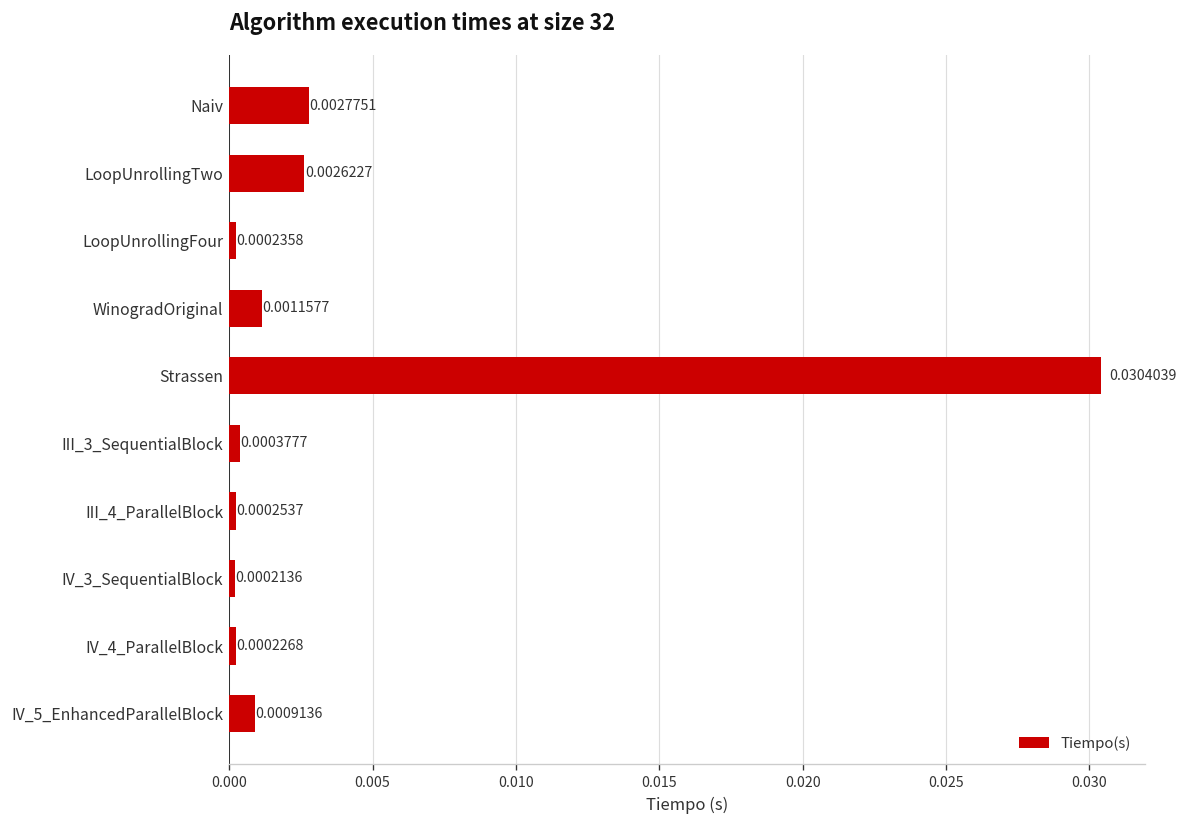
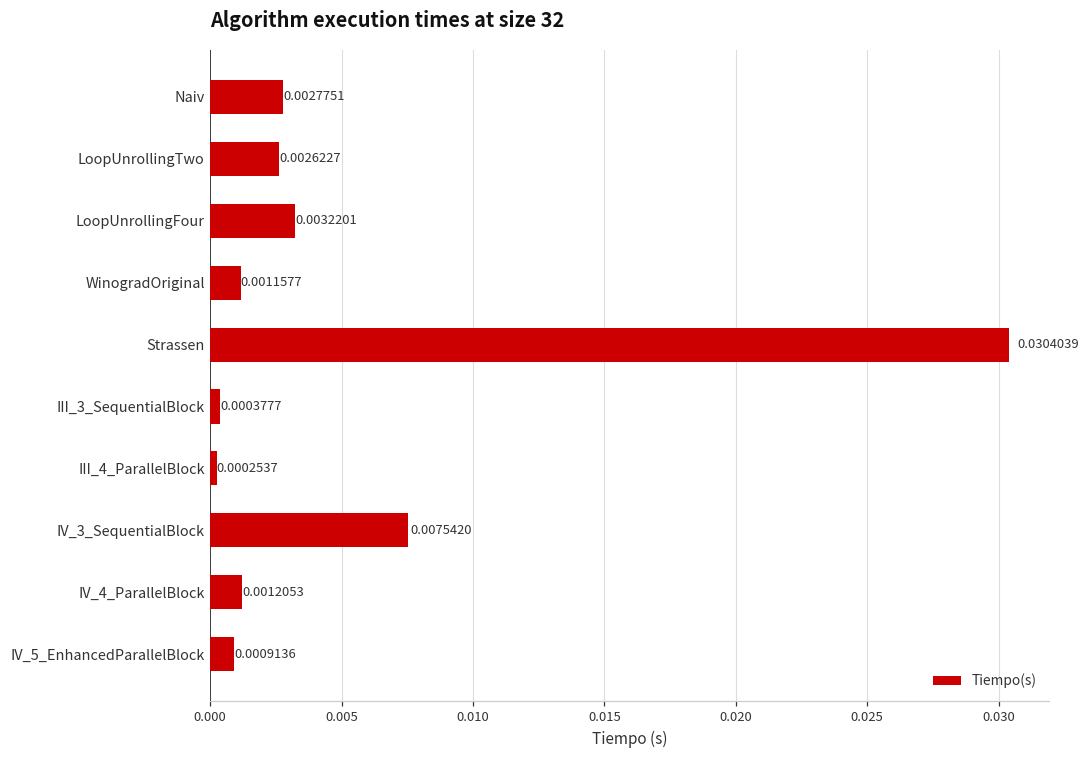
LoopUnrollingFour: 0.0002358 -> 0.0032201
IV_3_SequentialBlock: 0.0002136 -> 0.0075420
IV_4_ParallelBlock: 0.0002268 -> 0.0012053
